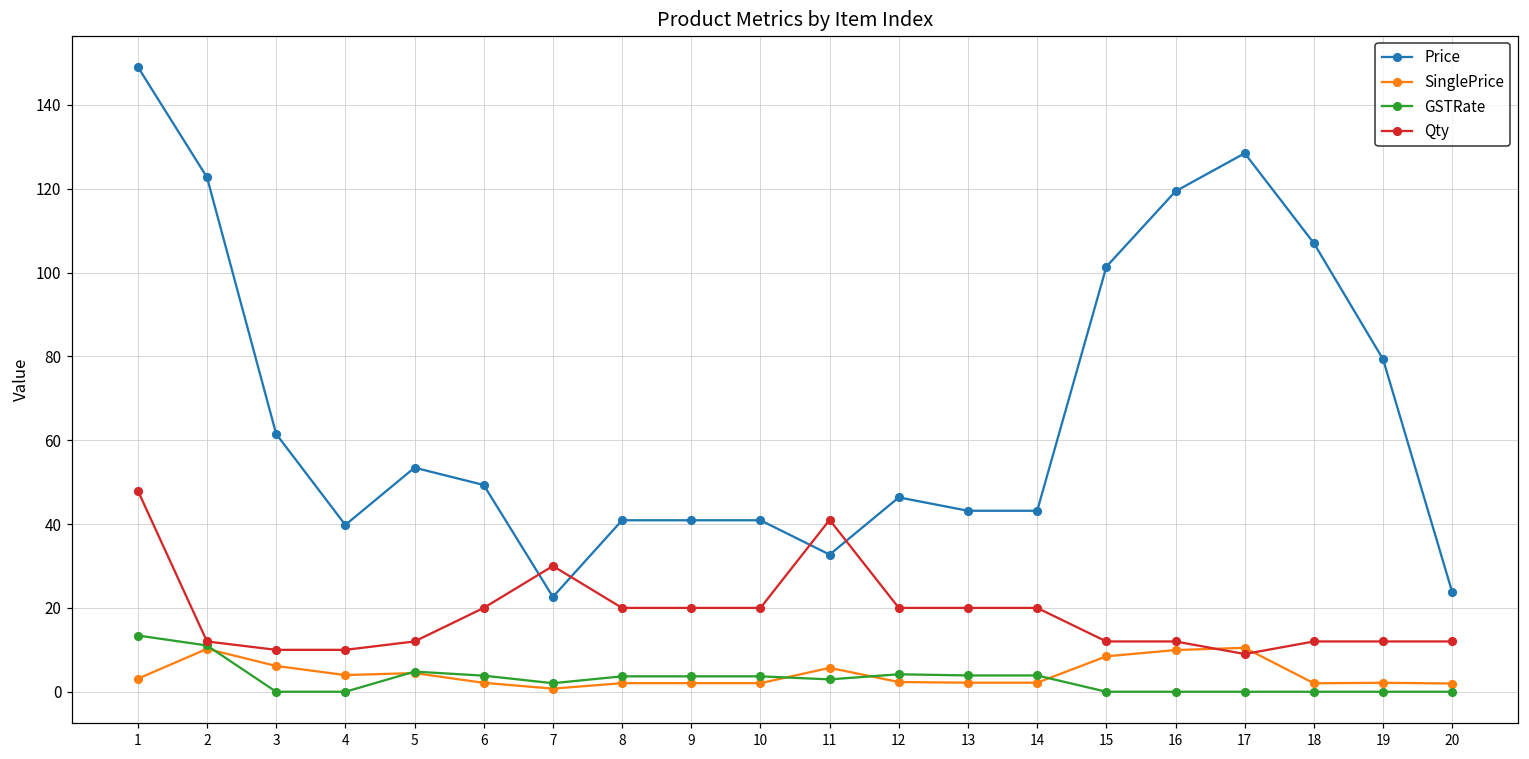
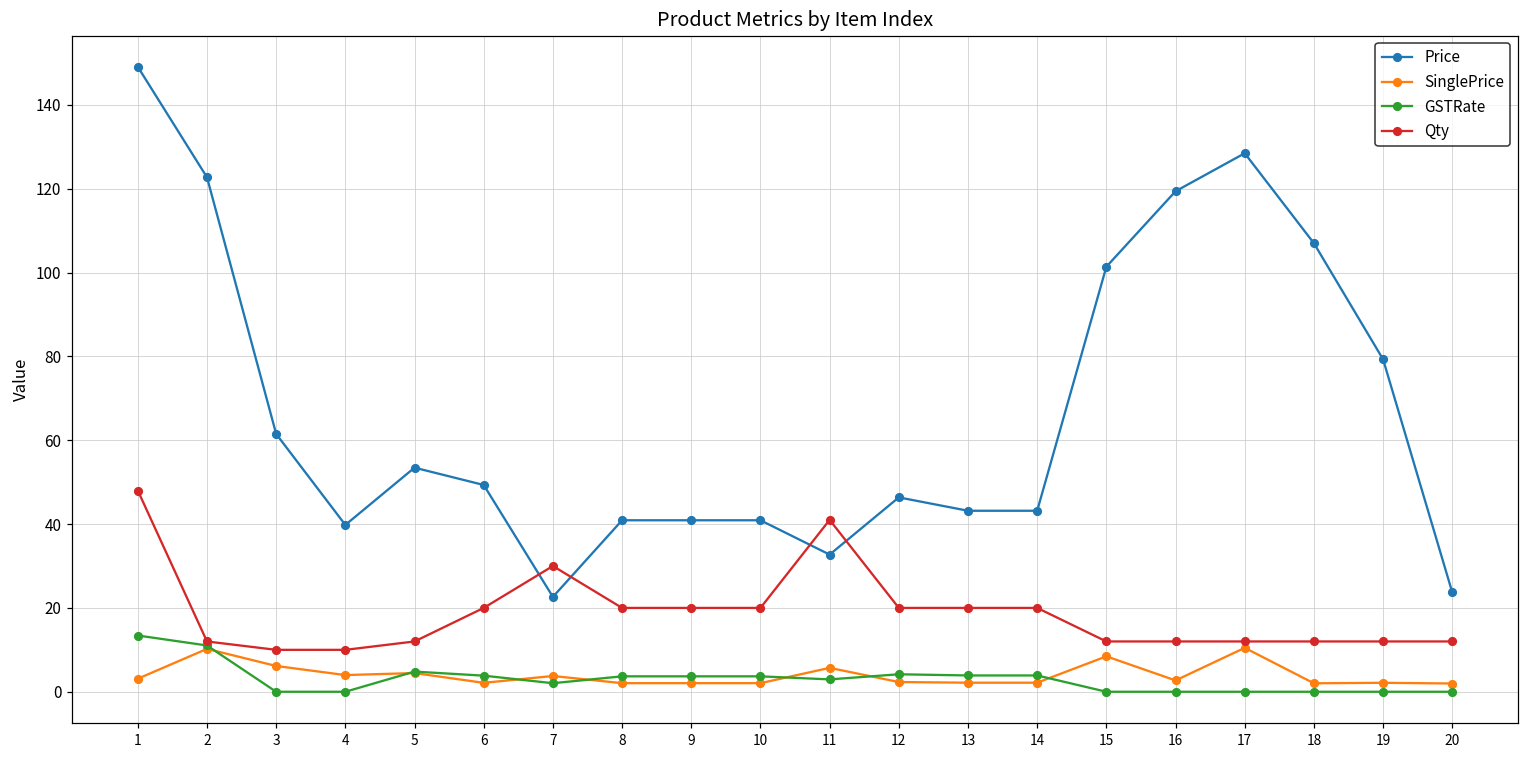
SinglePrice, 7: 1 -> 4
SinglePrice, 16: 10 -> 3
Qty, 17: 9 -> 12
